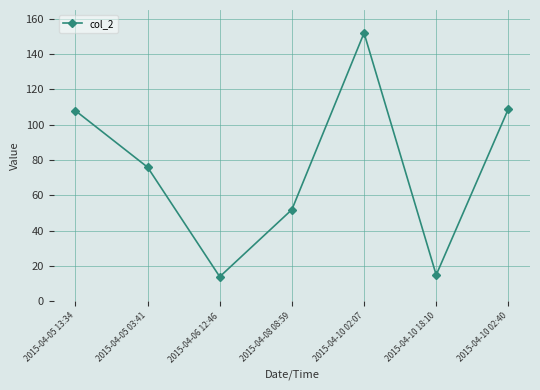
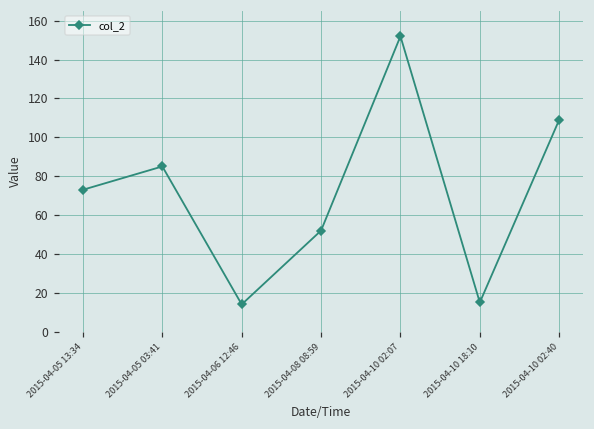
2015-04-05 13:34: 108 -> 73
2015-04-05 03:41: 76 -> 85
